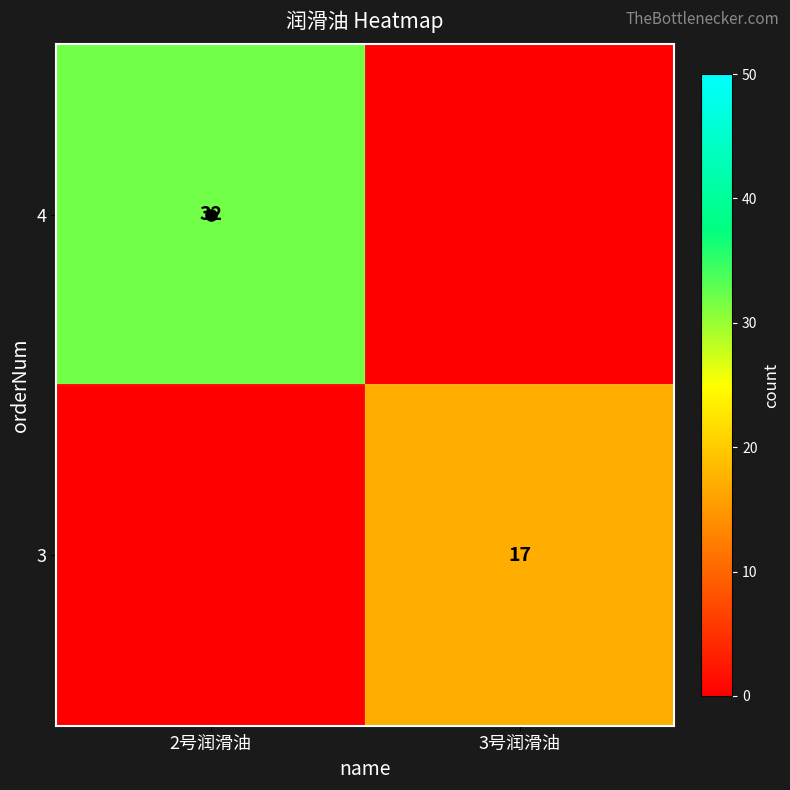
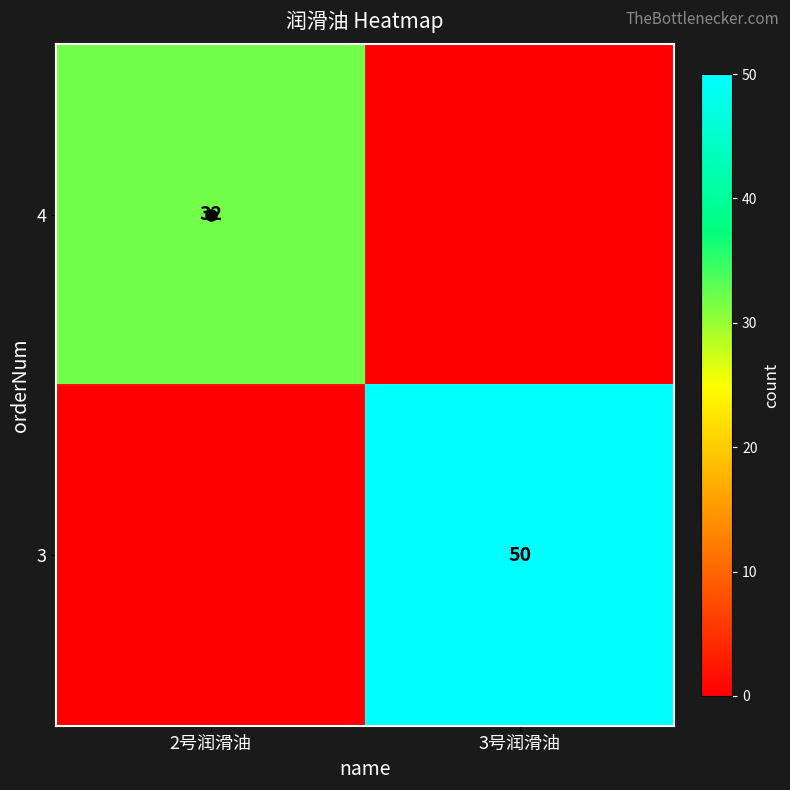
3, 3号润滑油: 17 -> 50
